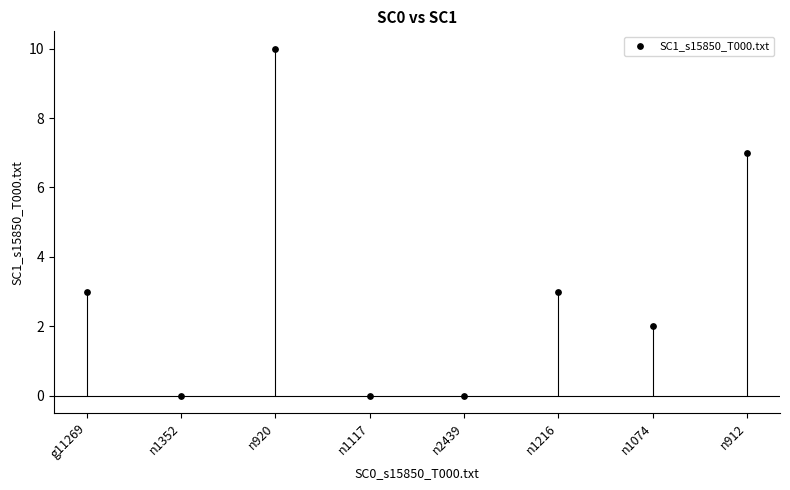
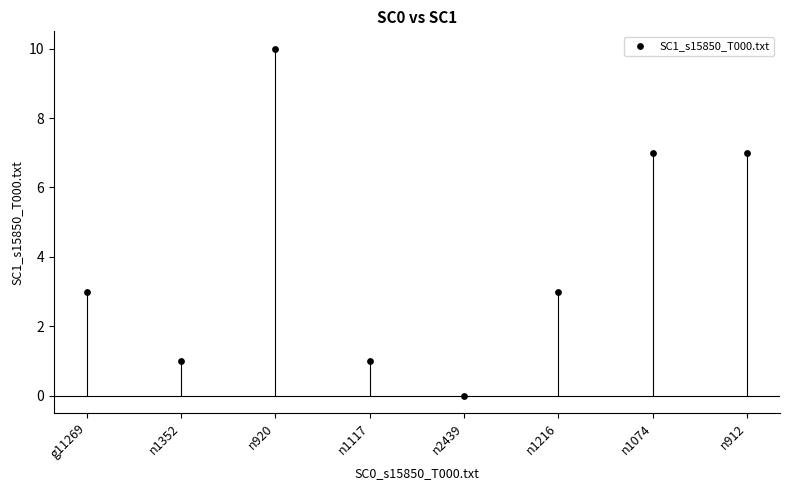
n1352: 0 -> 1
n1117: 0 -> 1
n1074: 2 -> 7
